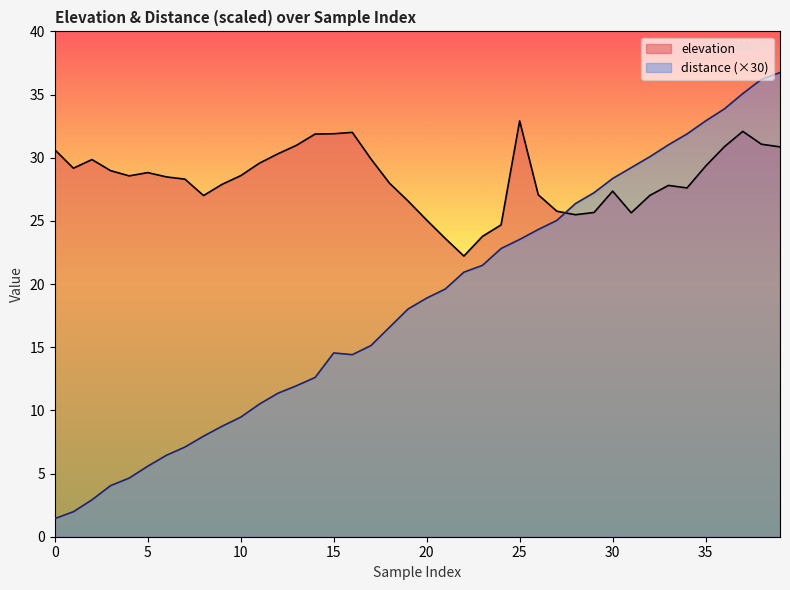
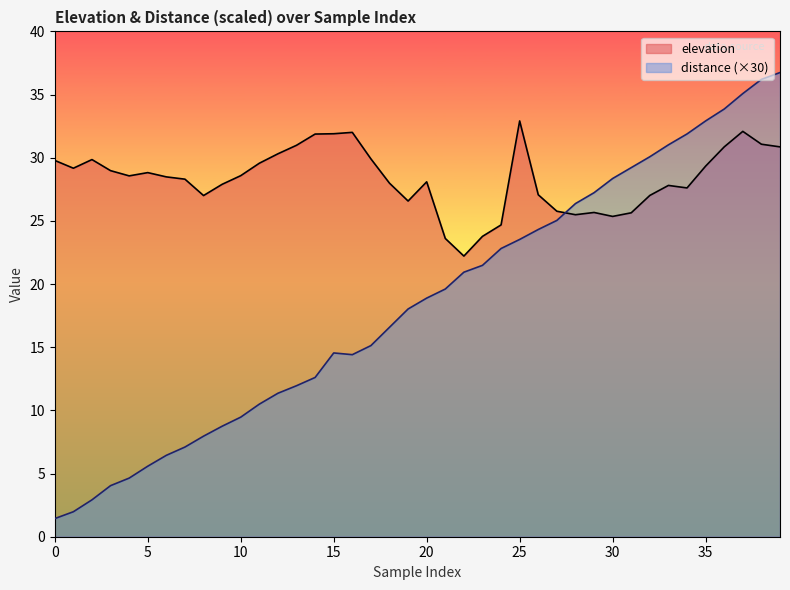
elevation, 0: 30.6 -> 29.8
elevation, 20: 25.1 -> 28.1
elevation, 30: 27.4 -> 25.4
